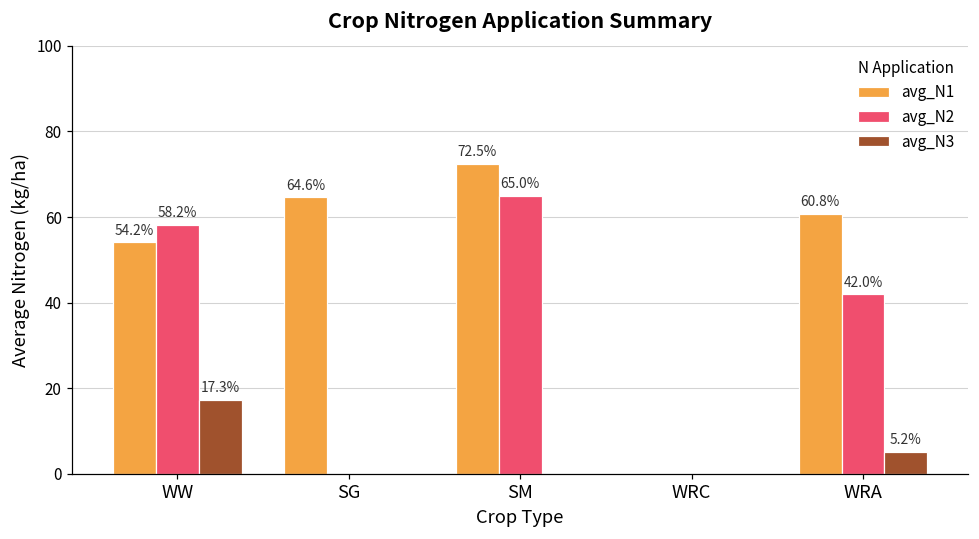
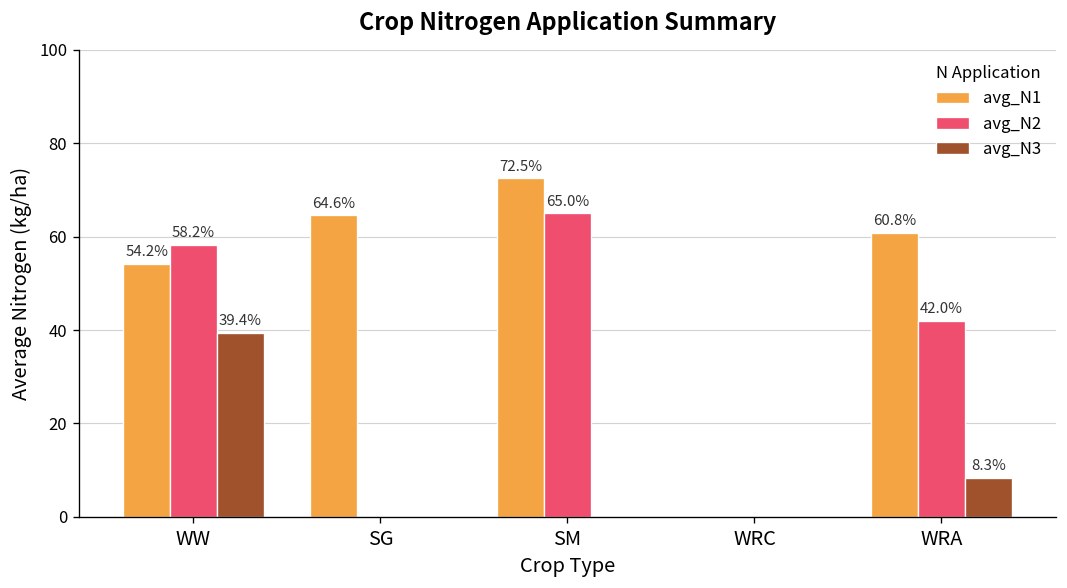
avg_N3, WW: 17.3% -> 39.4%
avg_N3, WRA: 5.2% -> 8.3%
